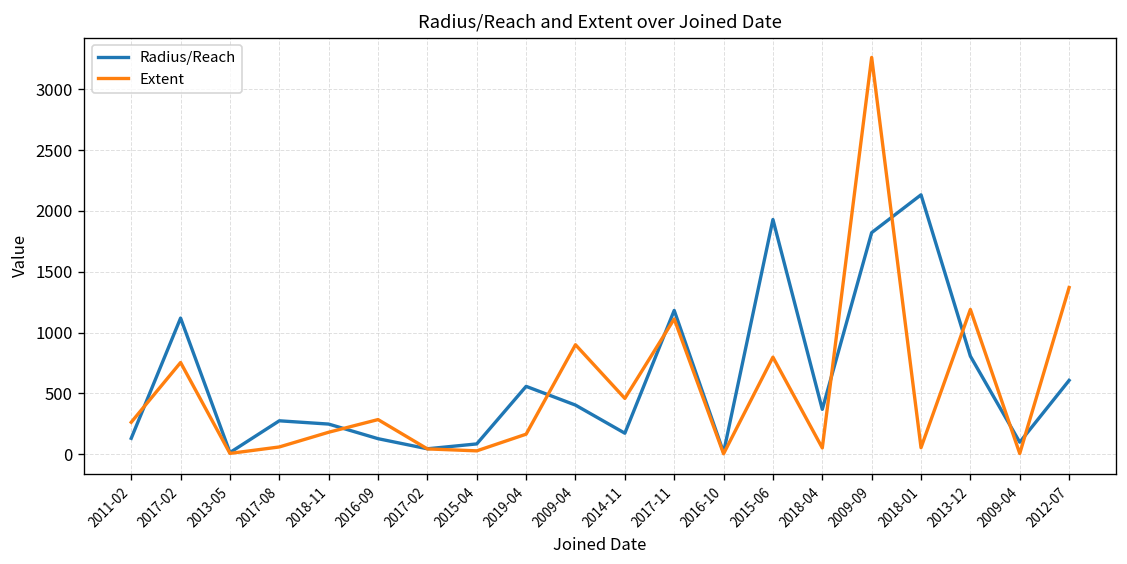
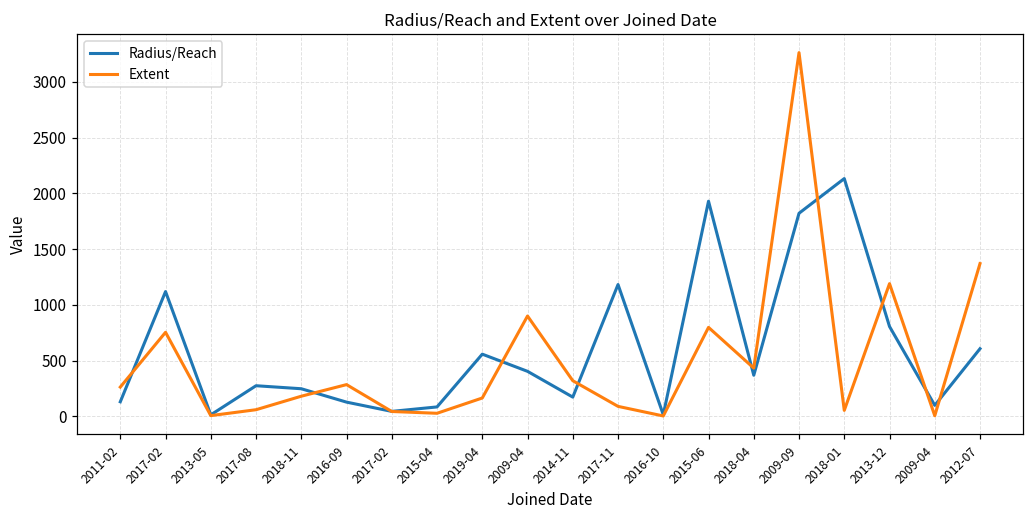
Extent, 2014-11: 460 -> 320
Extent, 2017-11: 1110 -> 90
Extent, 2018-04: 50 -> 430
